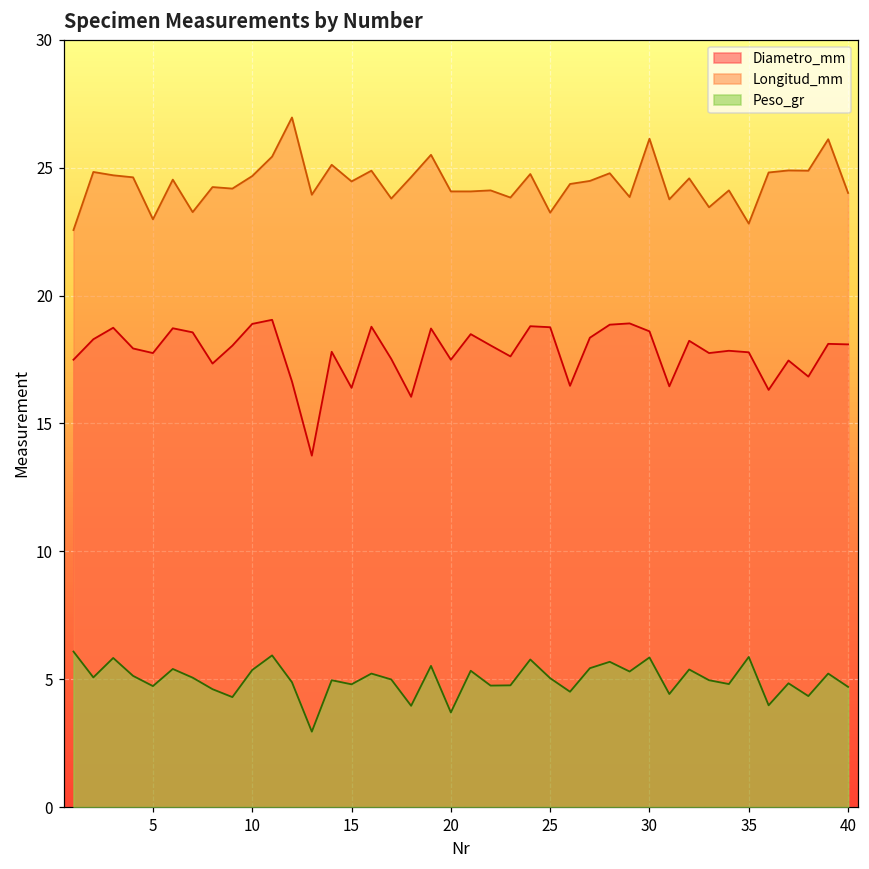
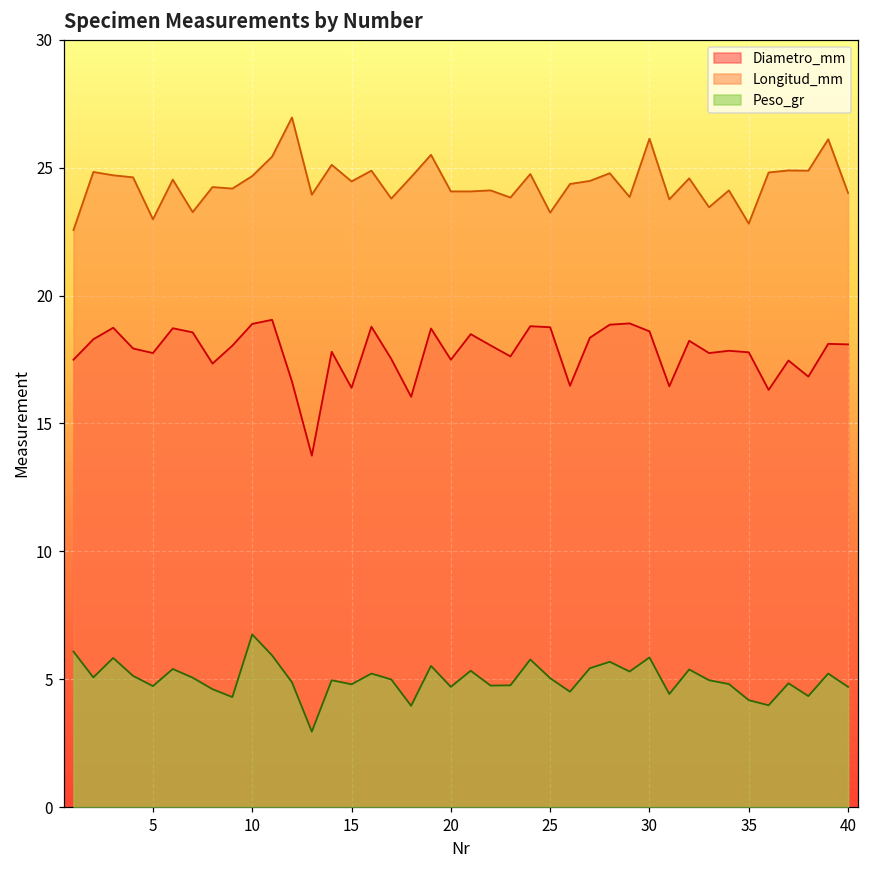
Peso_gr, 10: 5.4 -> 6.8
Peso_gr, 20: 3.7 -> 4.7
Peso_gr, 35: 5.9 -> 4.2
